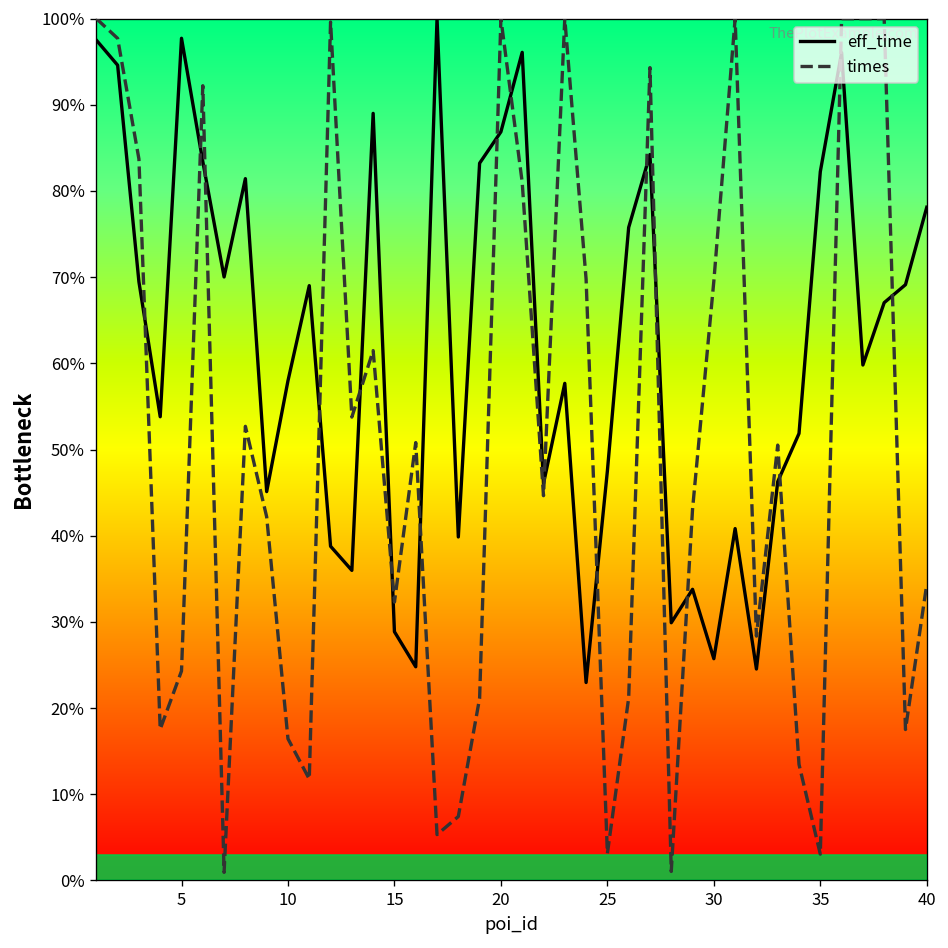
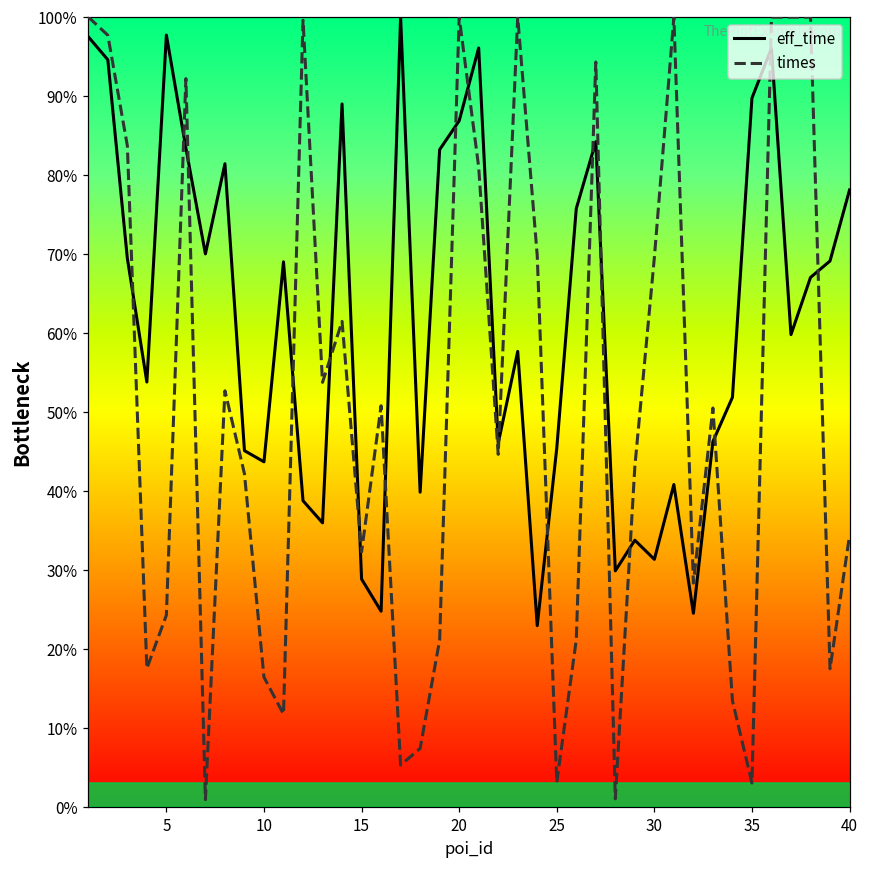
eff_time, 10: 58% -> 44%
eff_time, 25: 48% -> 45%
eff_time, 30: 26% -> 31%
eff_time, 35: 82% -> 90%
